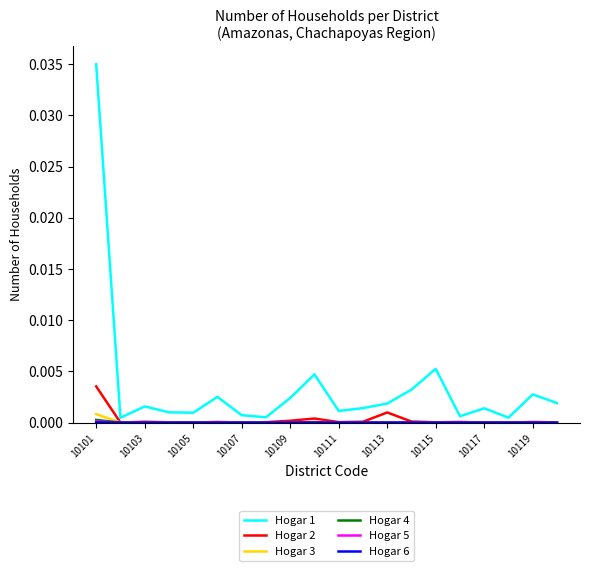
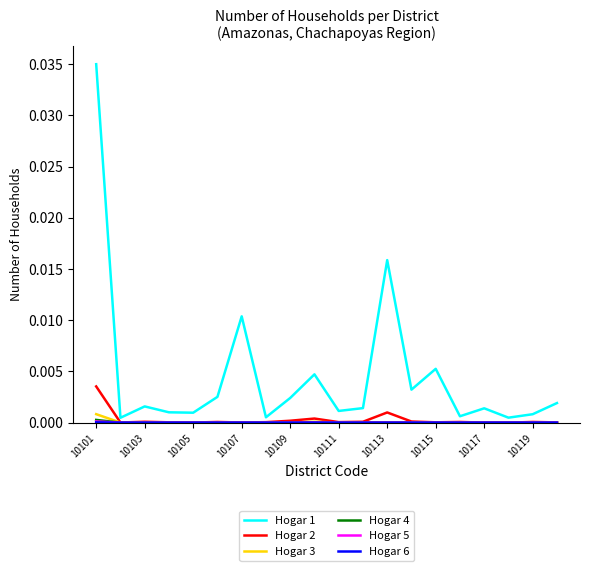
Hogar 1, 10107: 0.0007 -> 0.0104
Hogar 1, 10113: 0.0019 -> 0.0159
Hogar 1, 10119: 0.0028 -> 0.0008
